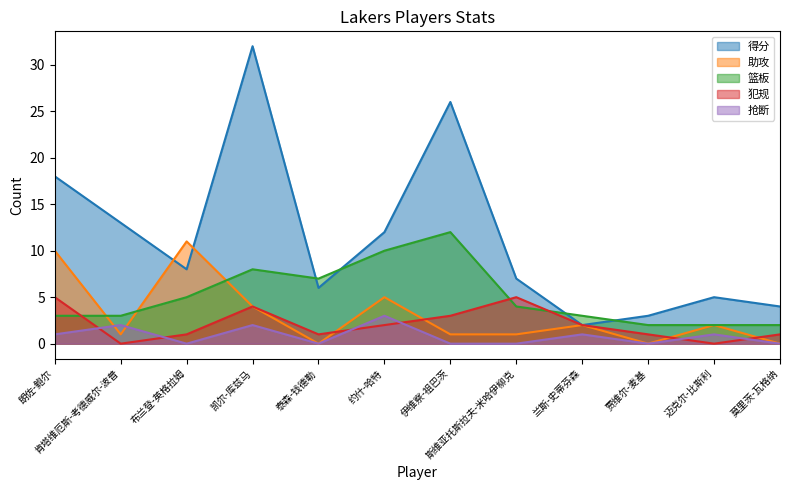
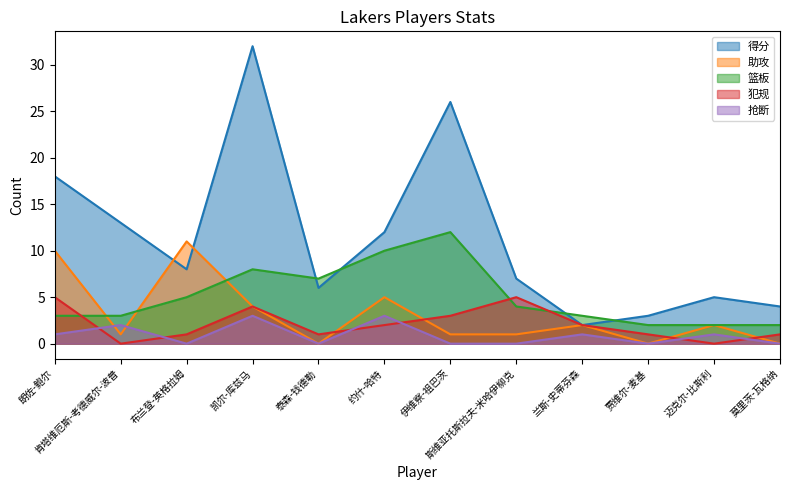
抢断, 凯尔-库兹马: 2 -> 3
